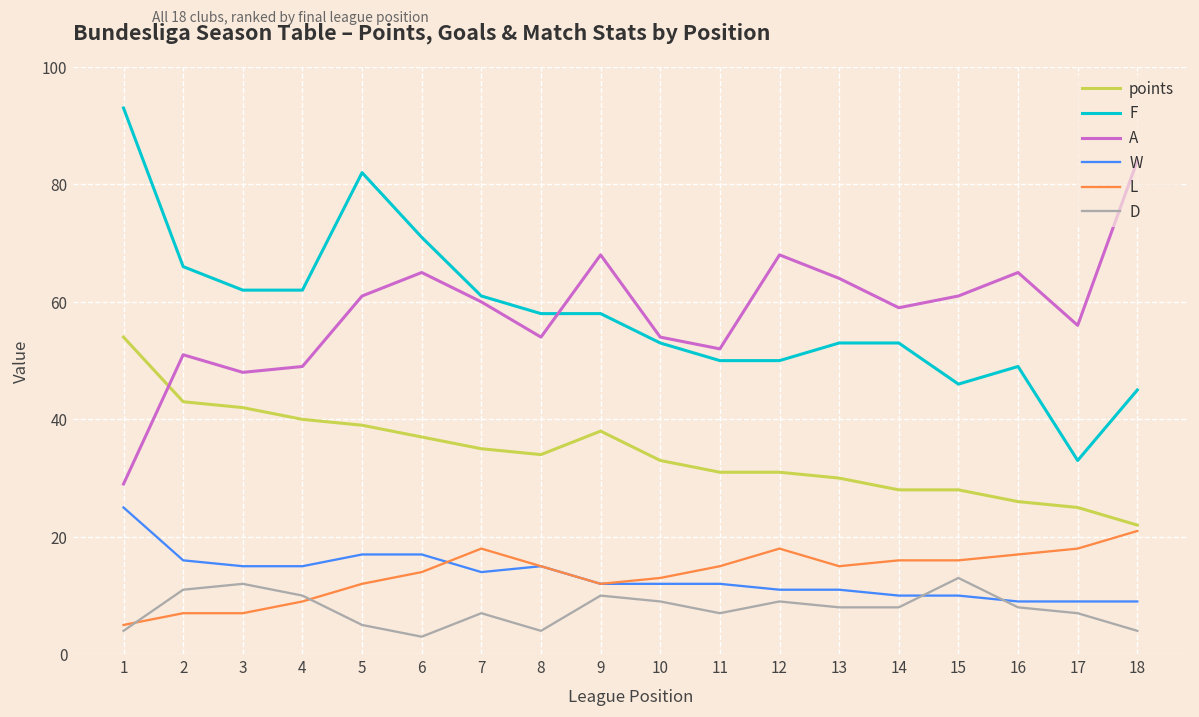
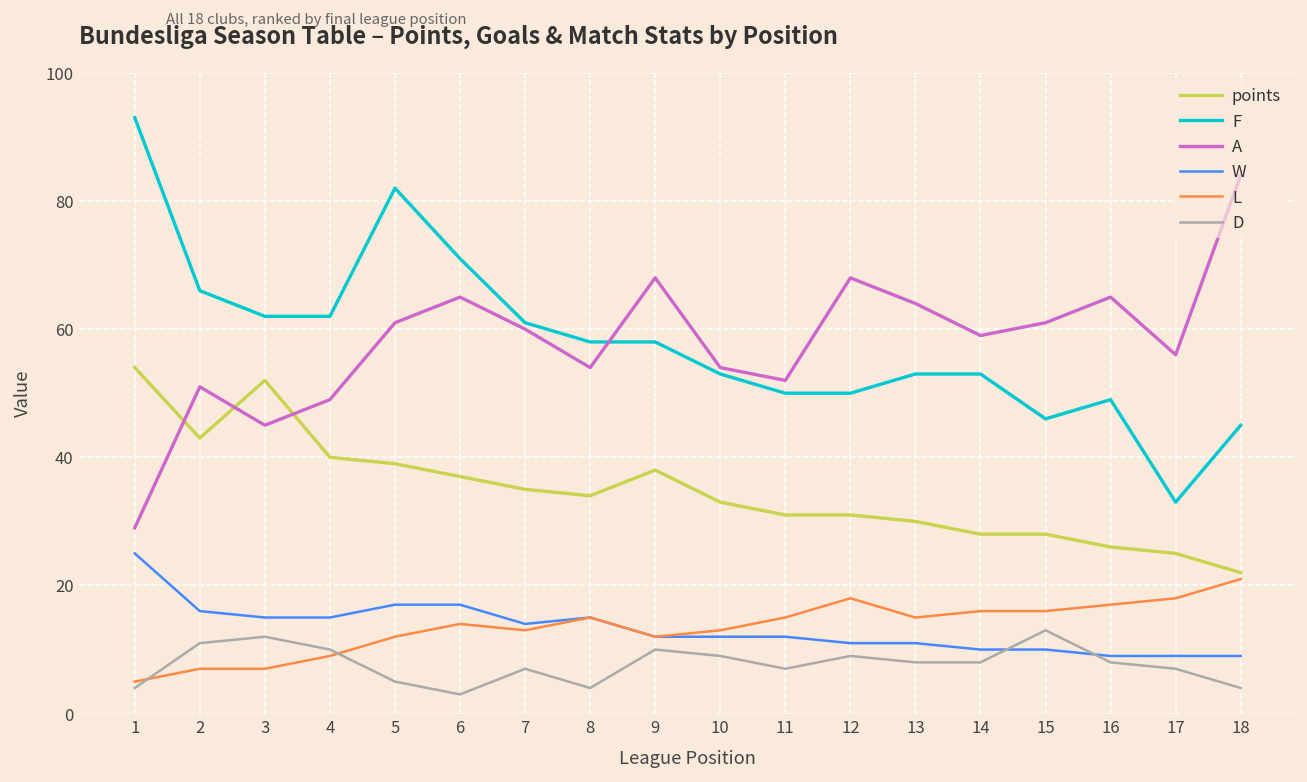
points, 3: 42 -> 52
A, 3: 48 -> 45
L, 7: 18 -> 13
